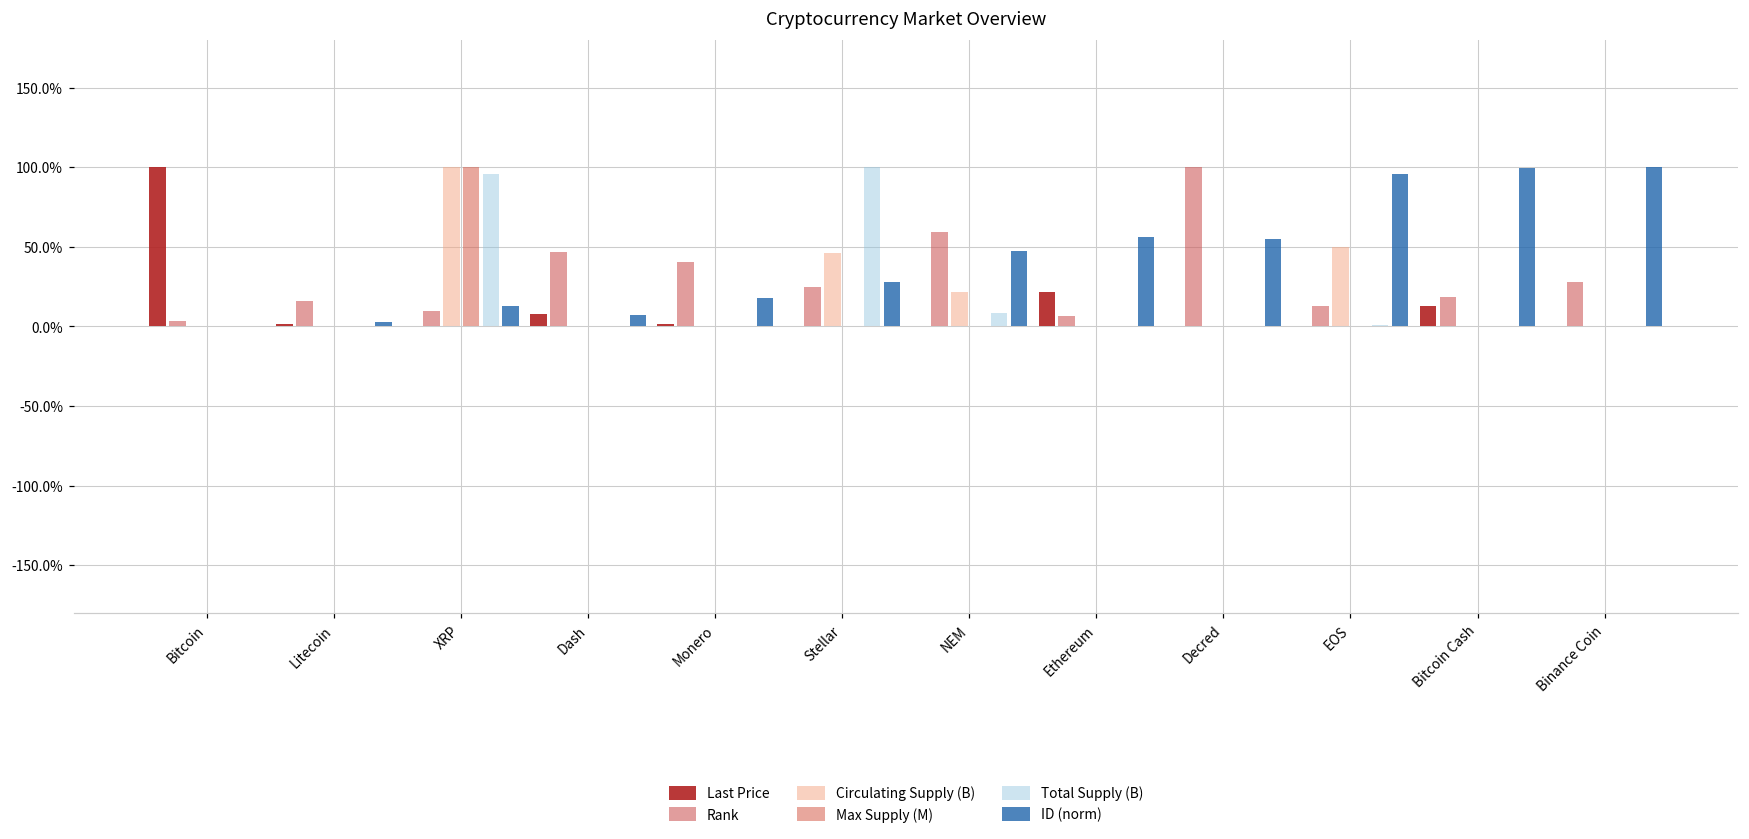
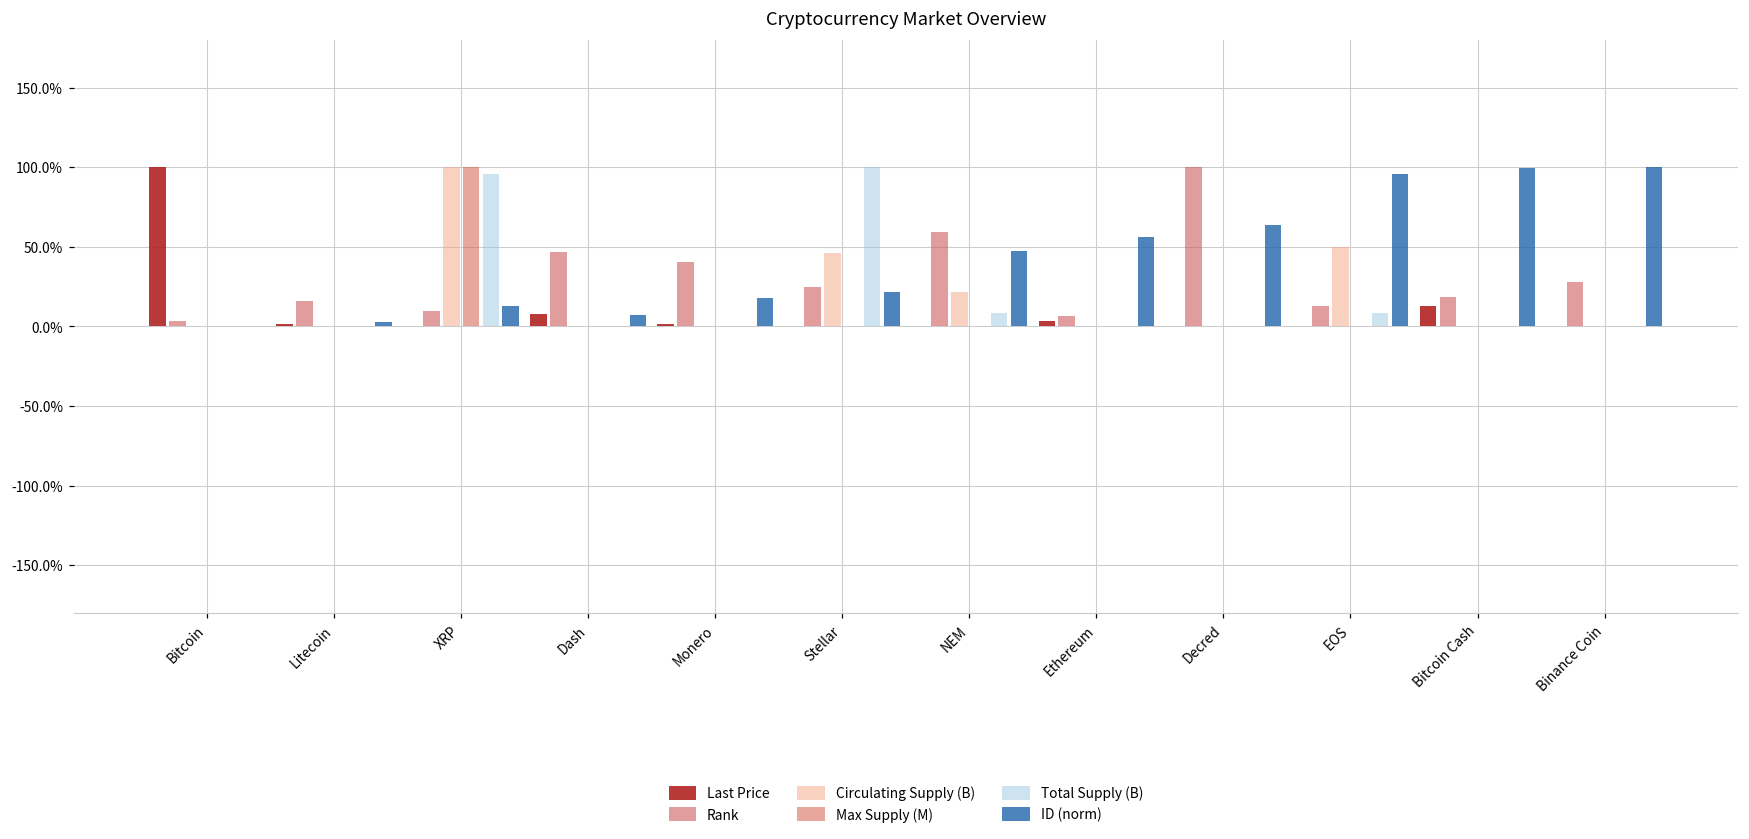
ID (norm), Stellar: 28% -> 22%
Last Price, Ethereum: 21% -> 3%
ID (norm), Decred: 55% -> 64%
Total Supply (B), EOS: 1% -> 8%
